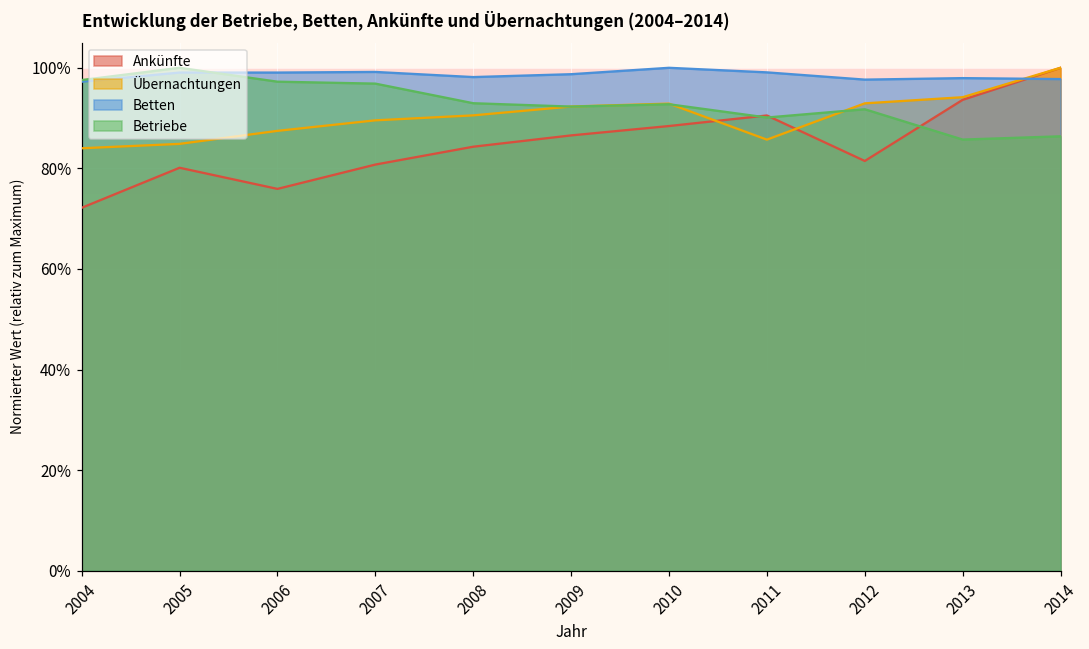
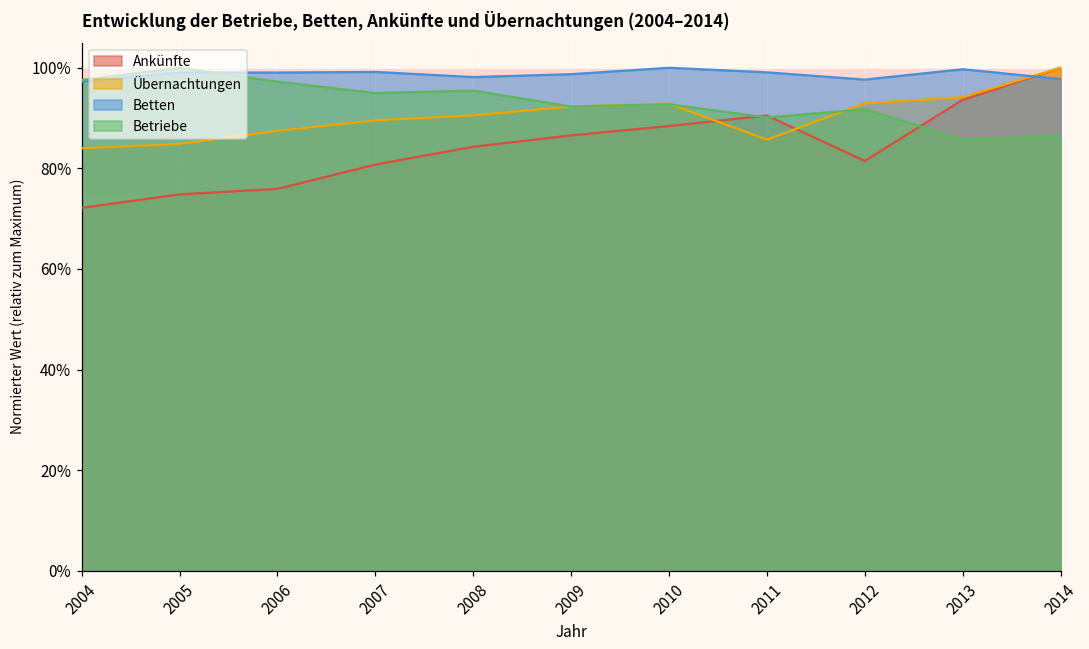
Ankünfte, 2005: 80% -> 75%
Betriebe, 2007: 97% -> 95%
Betriebe, 2008: 93% -> 95%
Betten, 2013: 98% -> 100%
